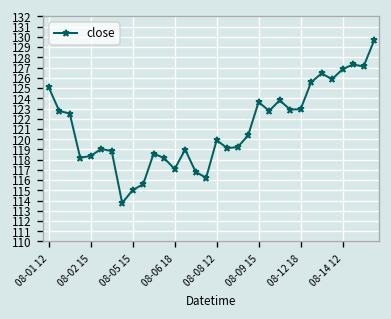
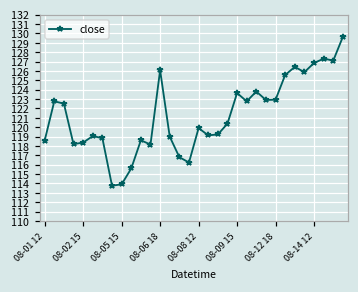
08-01 12: 125 -> 119
08-05 15: 115 -> 114
08-06 18: 117 -> 126
